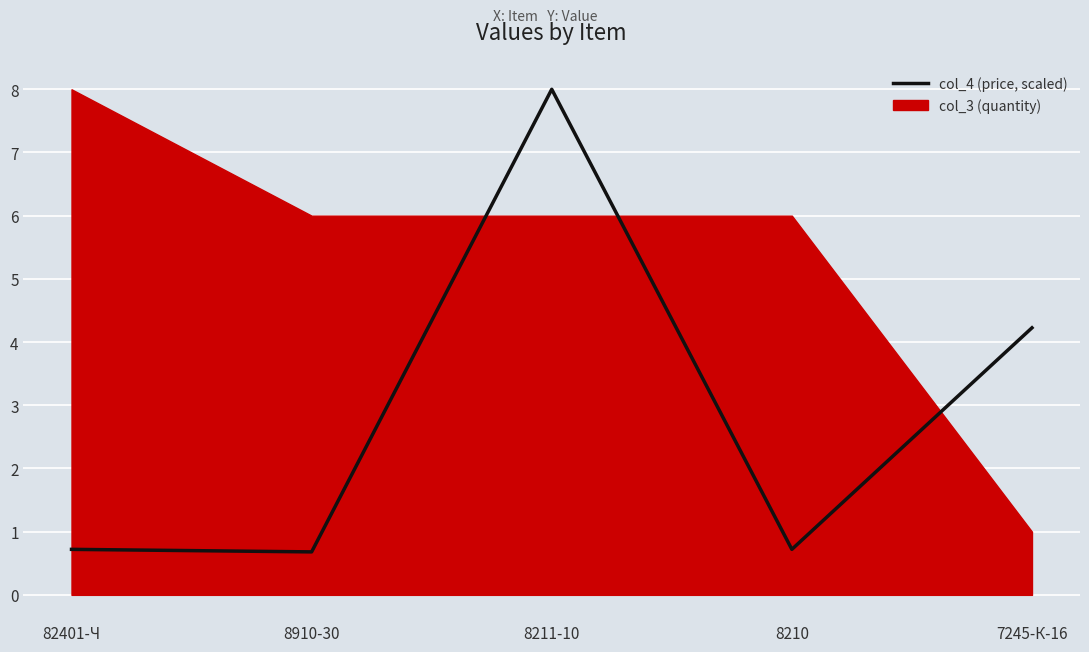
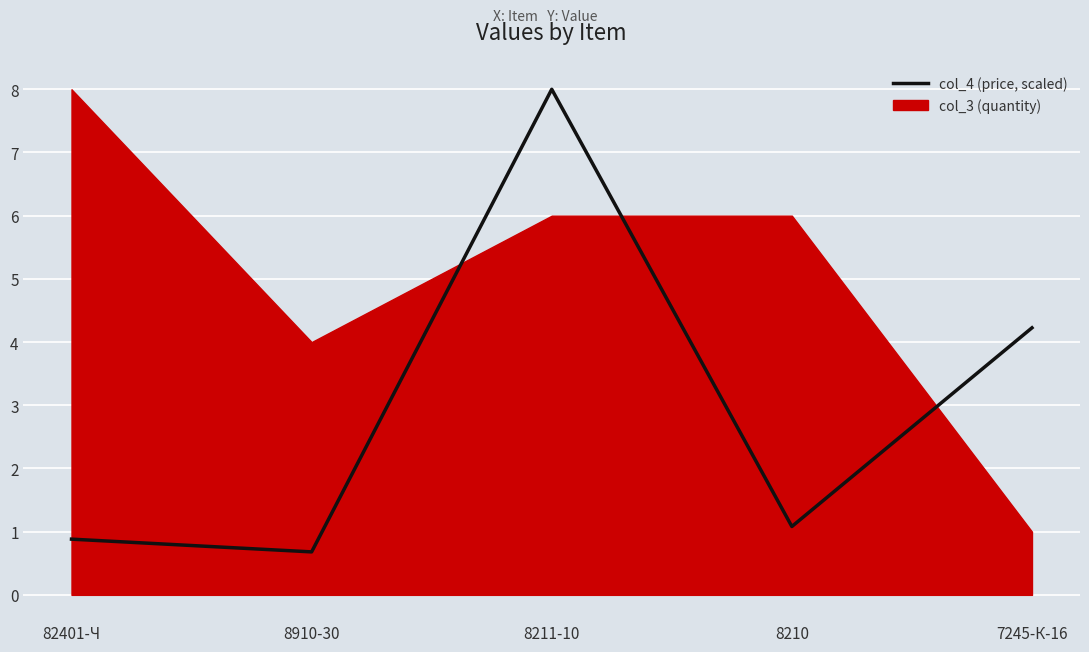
col_4 (price, scaled), 82401-Ч: 0.7 -> 0.9
col_3 (quantity), 8910-30: 6 -> 4
col_4 (price, scaled), 8210: 0.7 -> 1.1
